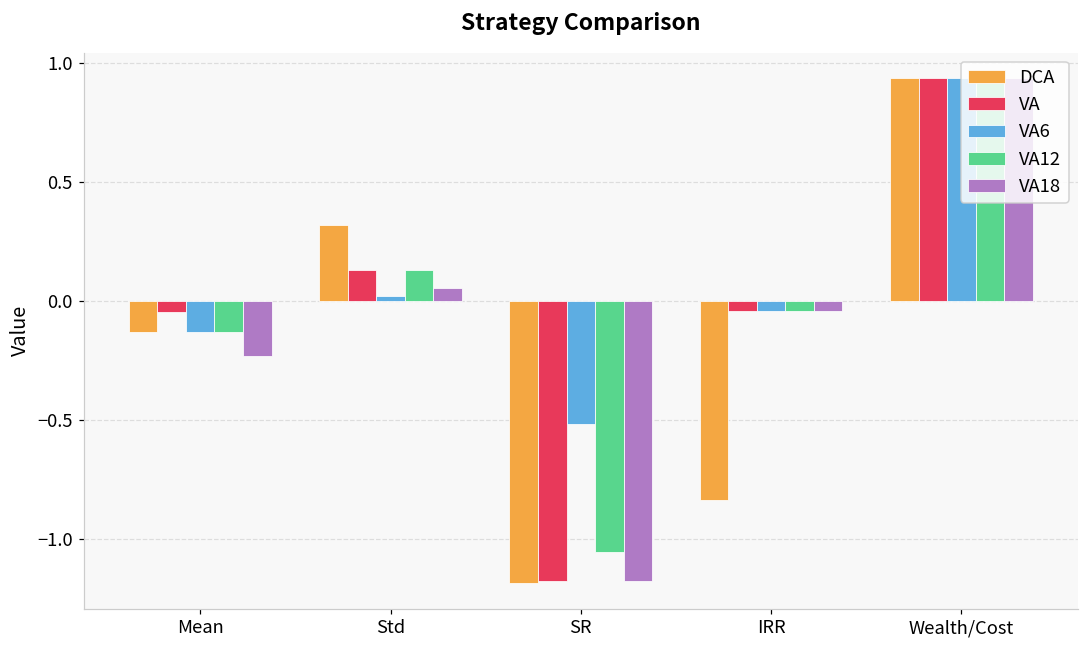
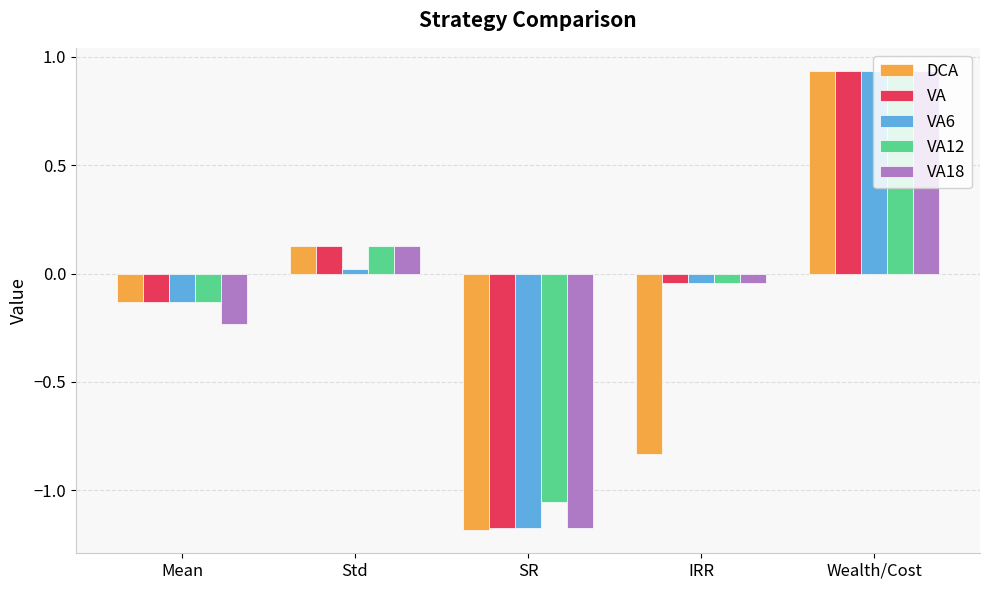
VA, Mean: -0.05 -> -0.13
DCA, Std: 0.32 -> 0.13
VA18, Std: 0.05 -> 0.13
VA6, SR: -0.52 -> -1.18
